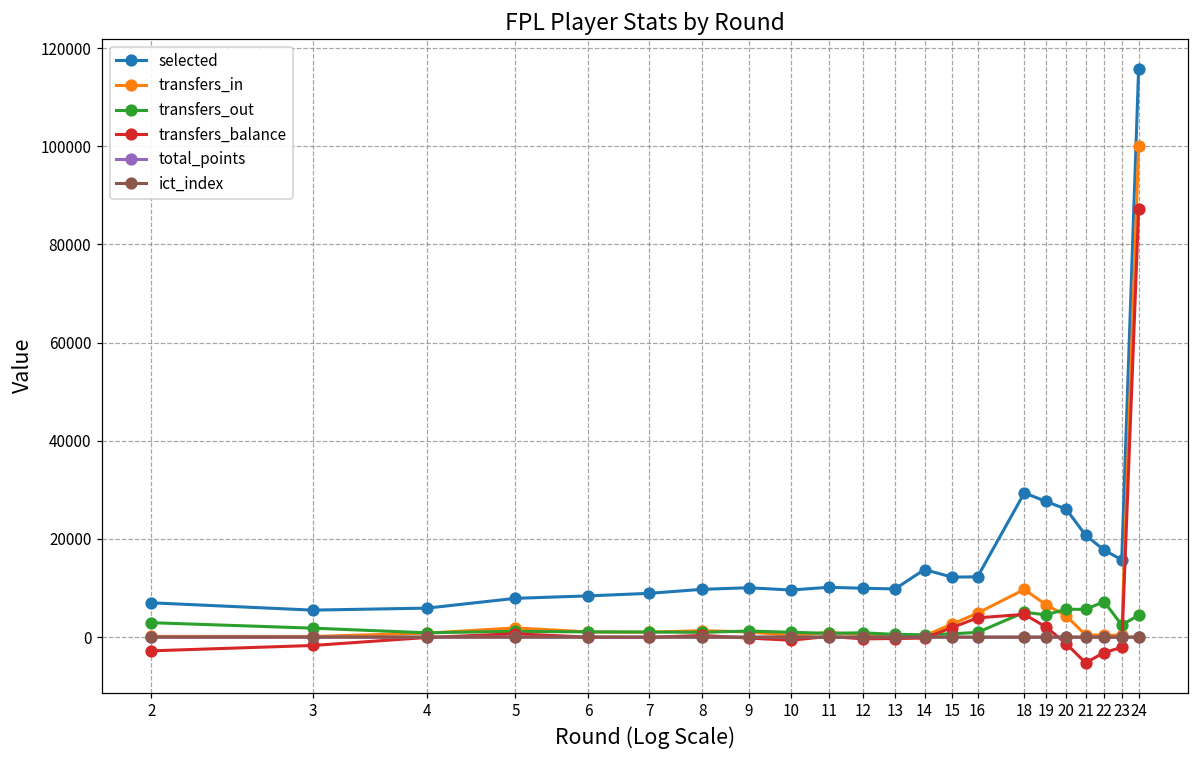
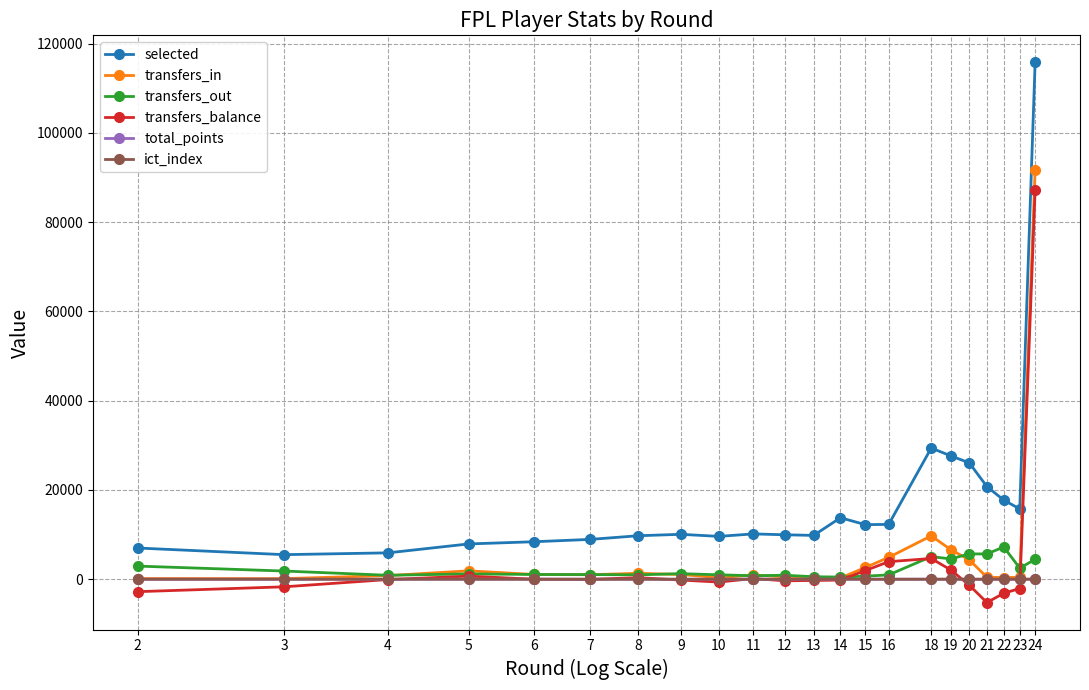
transfers_in, 24: 100000 -> 92000
